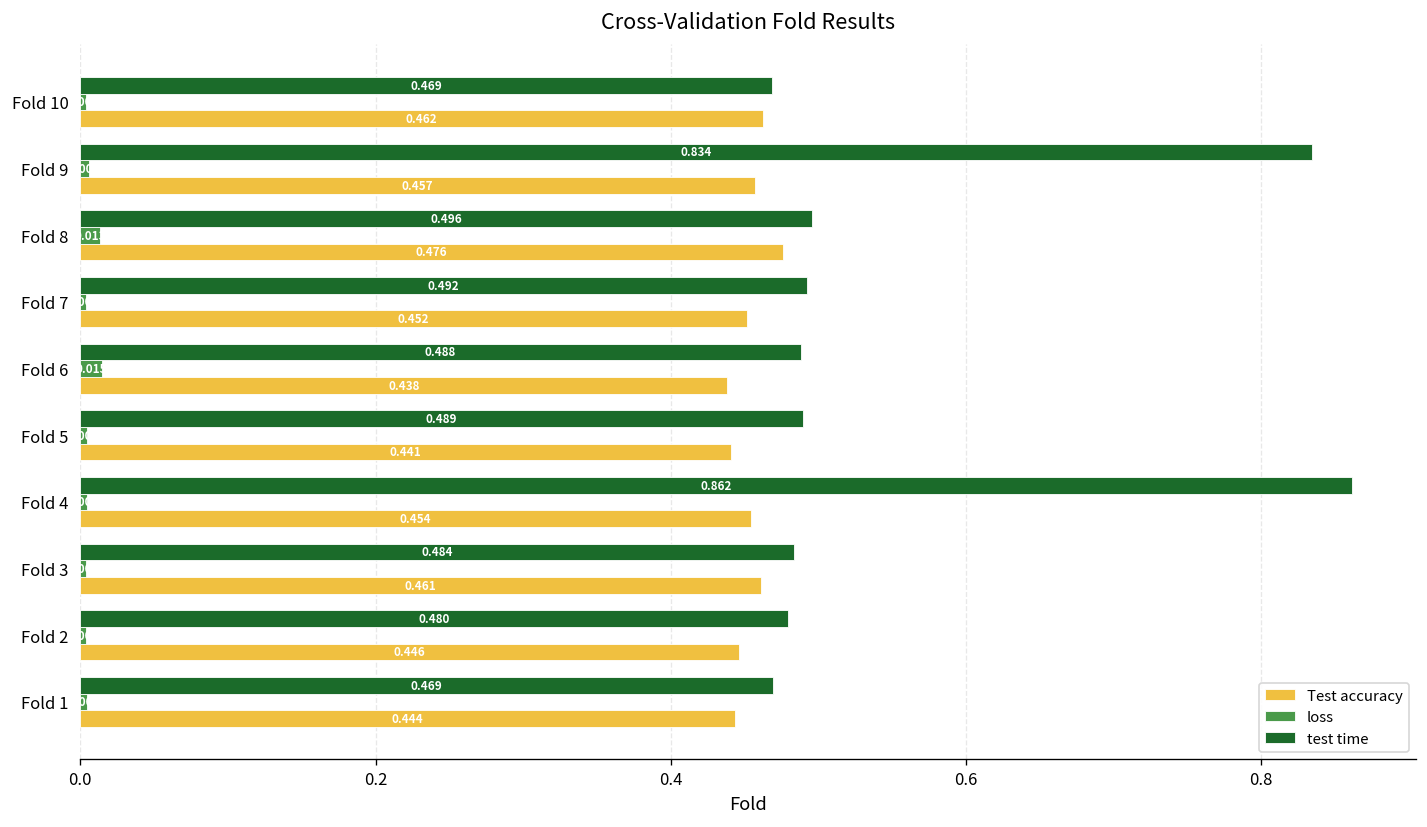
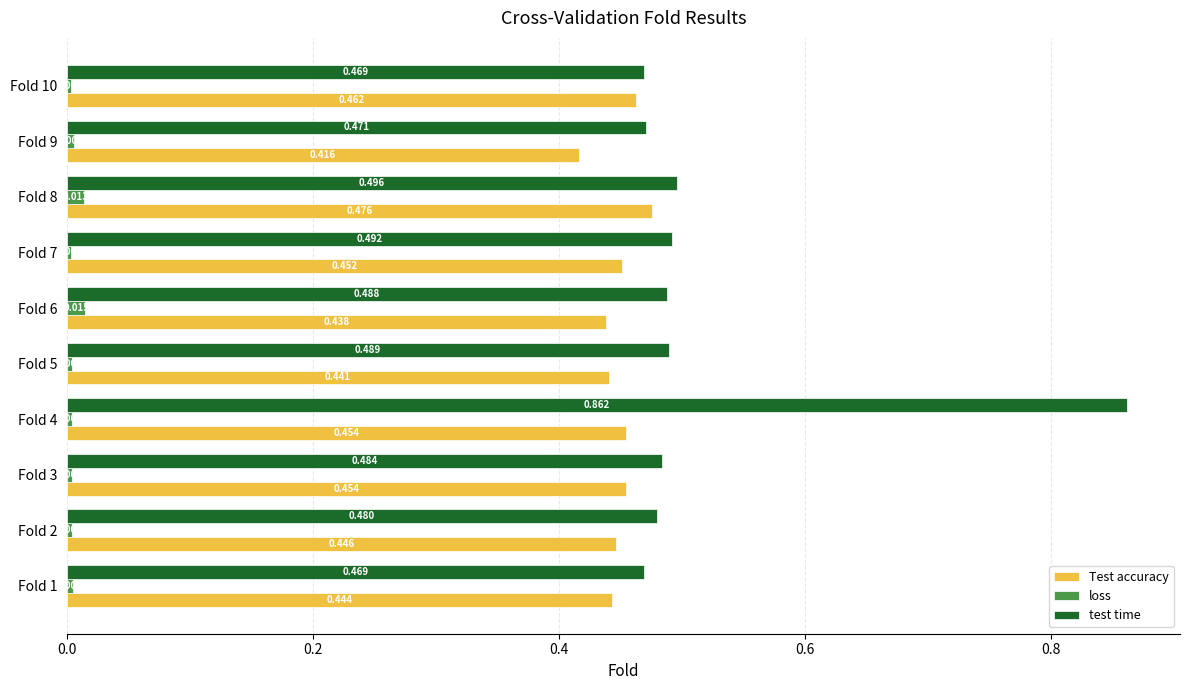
test time, Fold 9: 0.834 -> 0.471
Test accuracy, Fold 9: 0.457 -> 0.416
Test accuracy, Fold 3: 0.461 -> 0.454
